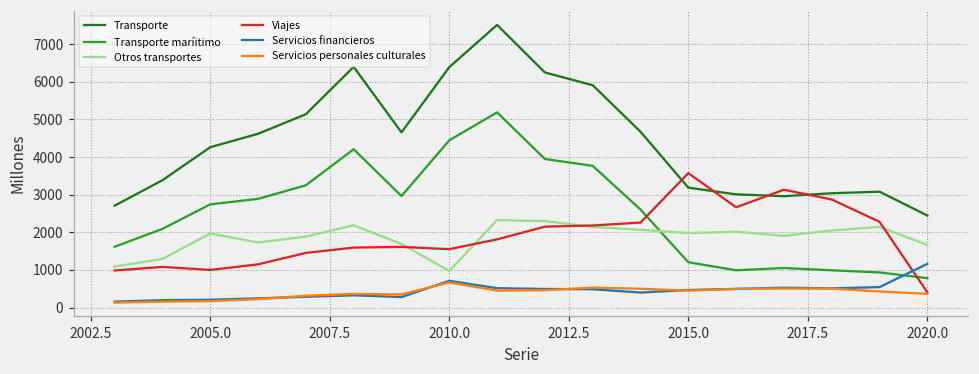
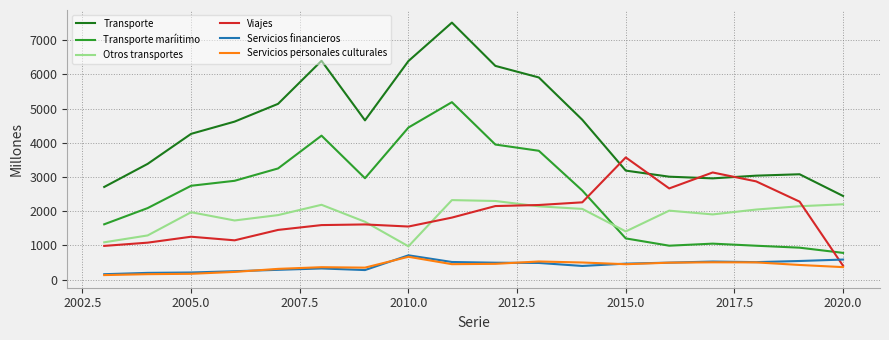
Viajes, 2005.0: 1000 -> 1300
Otros transportes, 2015.0: 2000 -> 1400
Otros transportes, 2020.0: 1700 -> 2200
Servicios financieros, 2020.0: 1200 -> 600
